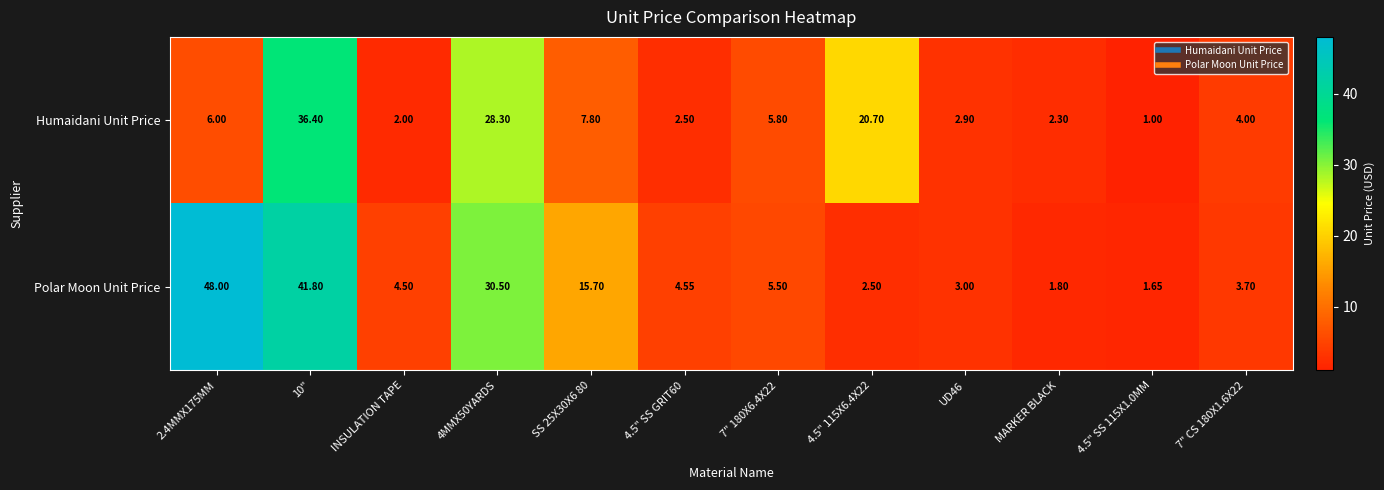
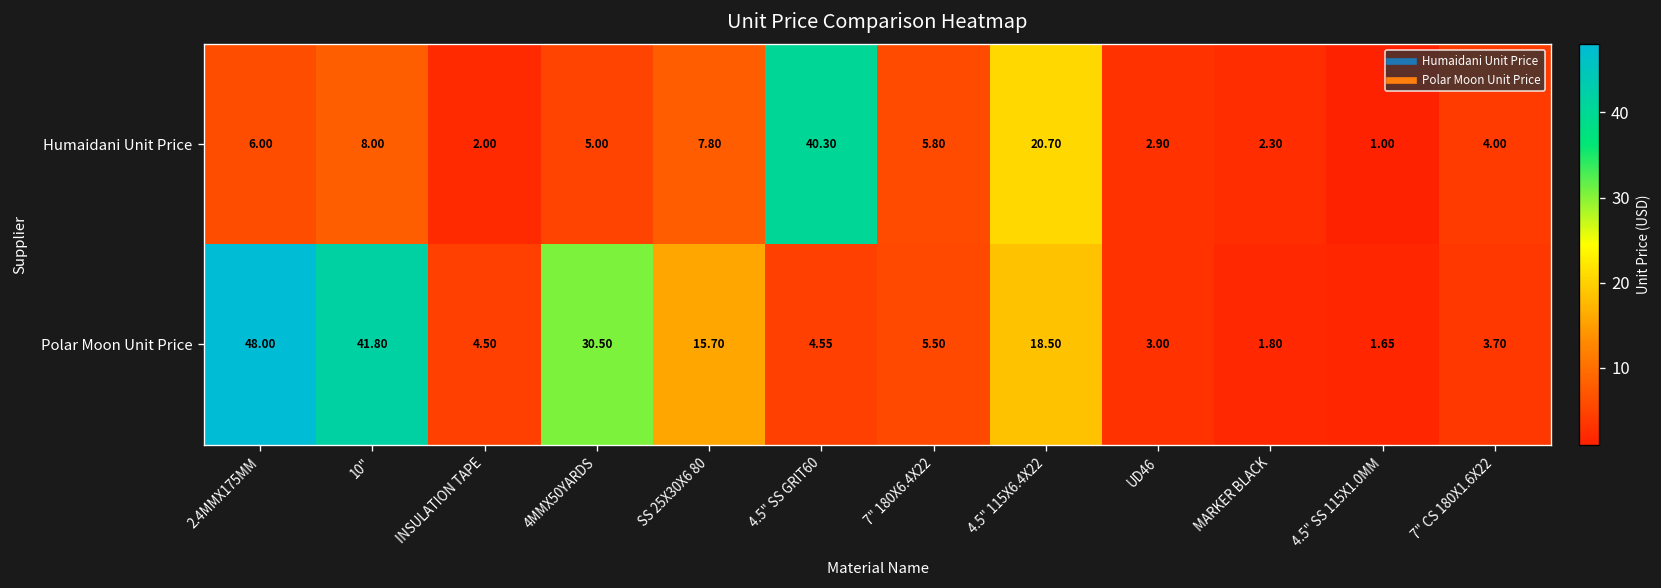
Humaidani Unit Price, 10": 36.40 -> 8.00
Humaidani Unit Price, 4MMX50YARDS: 28.30 -> 5.00
Humaidani Unit Price, 4.5" SS GRIT60: 2.50 -> 40.30
Polar Moon Unit Price, 4.5" 115X6.4X22: 2.50 -> 18.50
